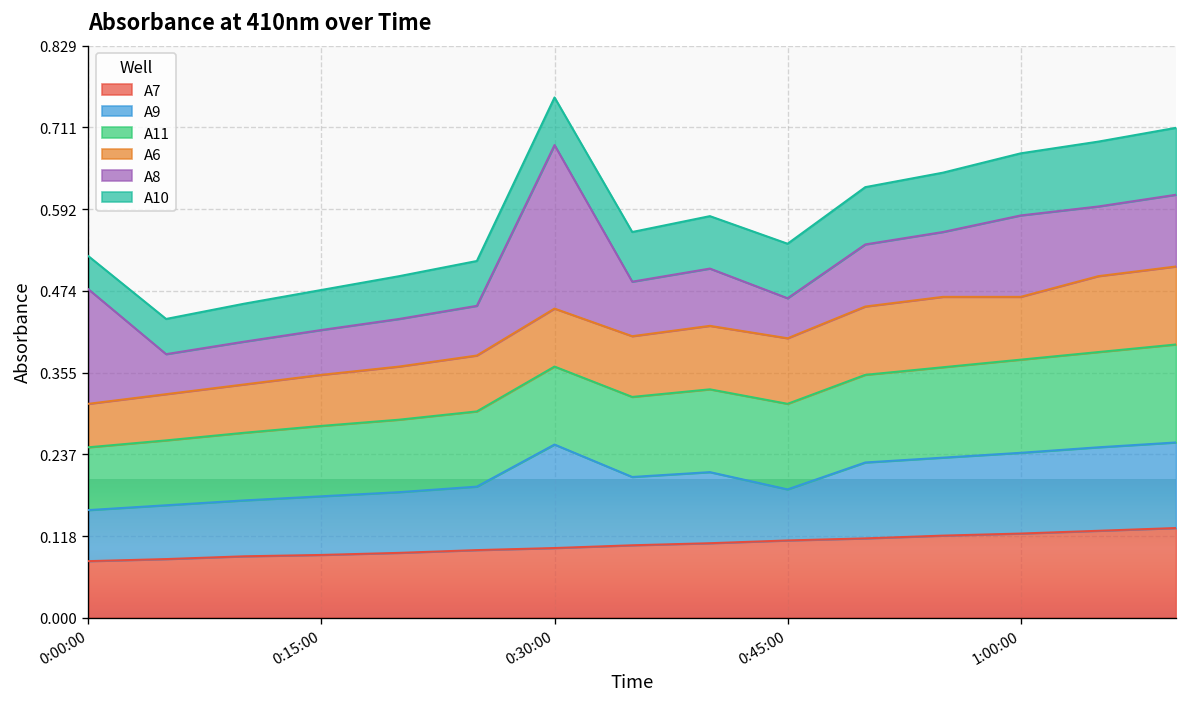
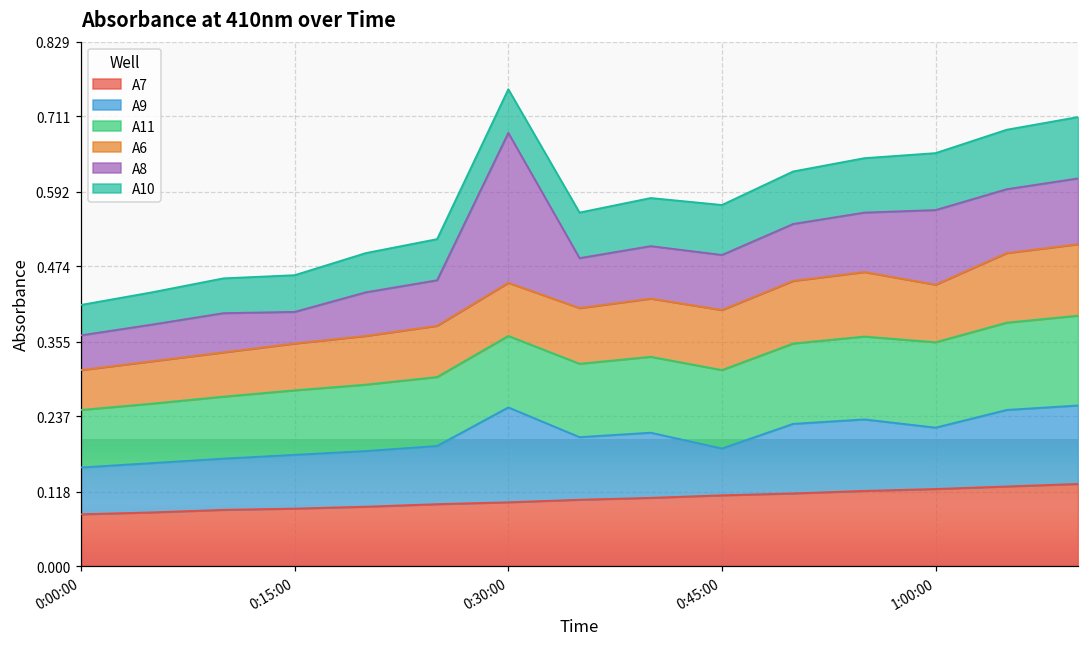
A8, 0:00:00: 0.17 -> 0.05
A8, 0:15:00: 0.07 -> 0.05
A8, 0:45:00: 0.06 -> 0.09
A9, 1:00:00: 0.12 -> 0.10
